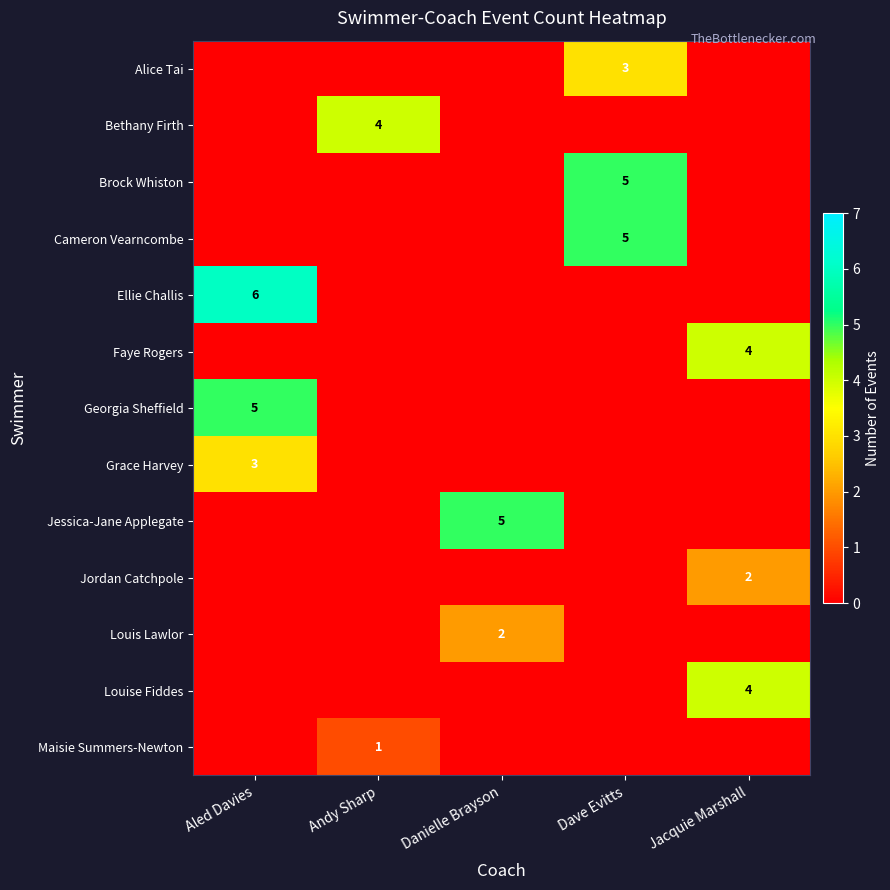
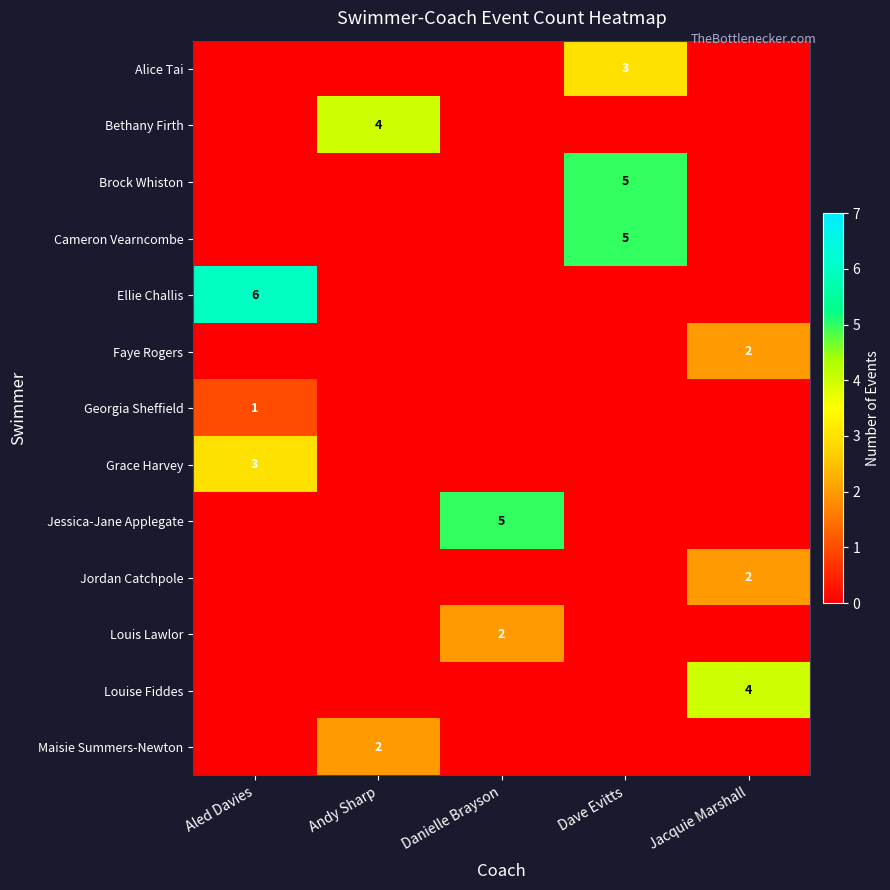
Faye Rogers, Jacquie Marshall: 4 -> 2
Georgia Sheffield, Aled Davies: 5 -> 1
Maisie Summers-Newton, Andy Sharp: 1 -> 2
